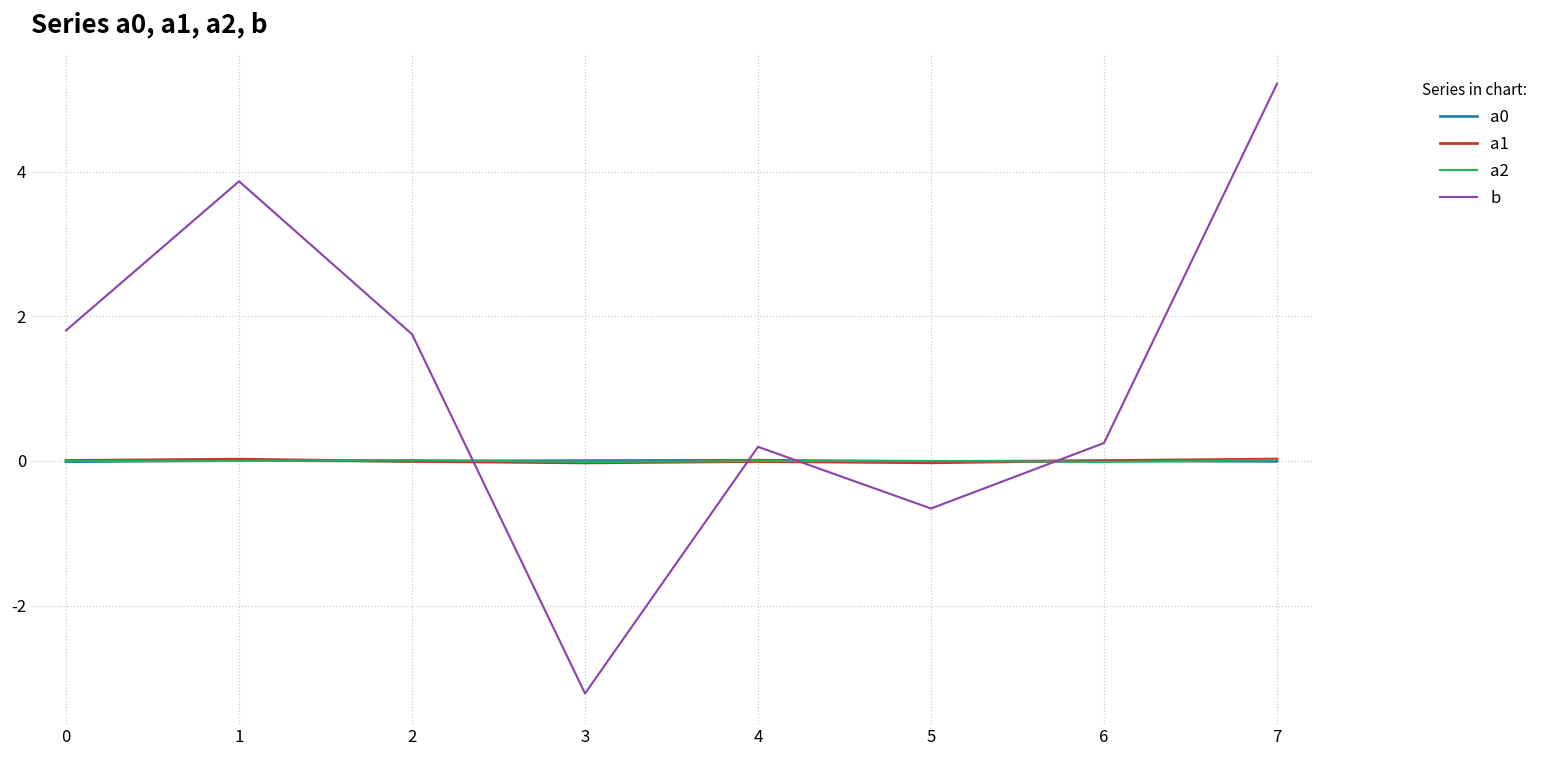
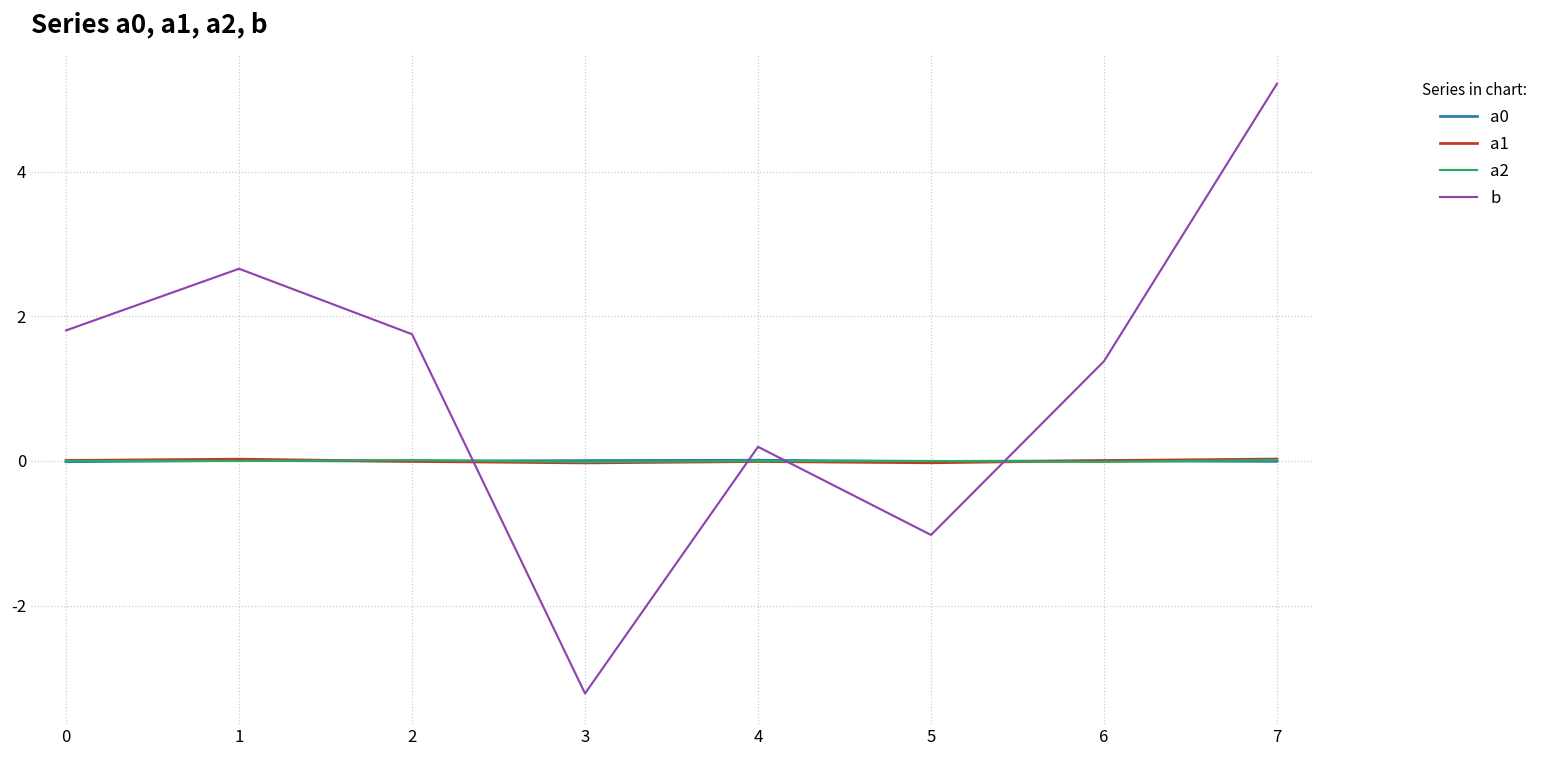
b, 1: 3.9 -> 2.7
b, 5: -0.7 -> -1.0
b, 6: 0.2 -> 1.4
